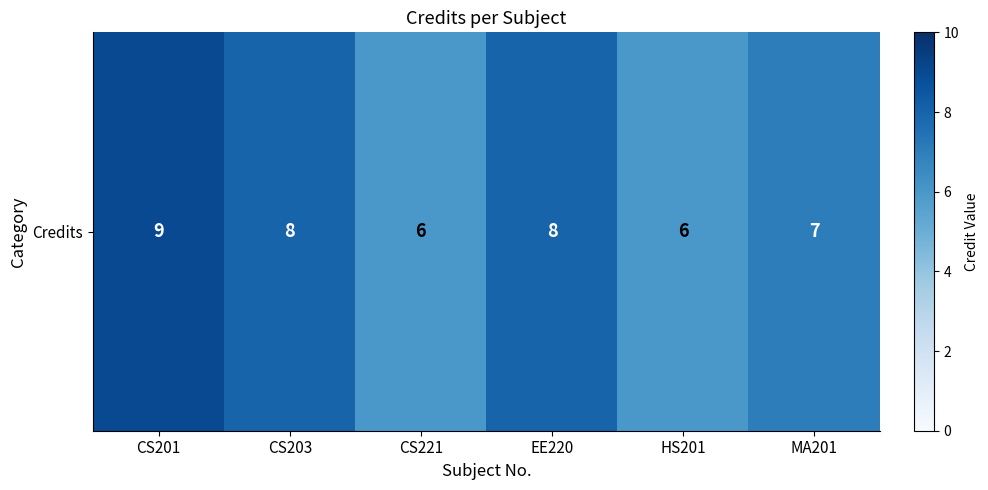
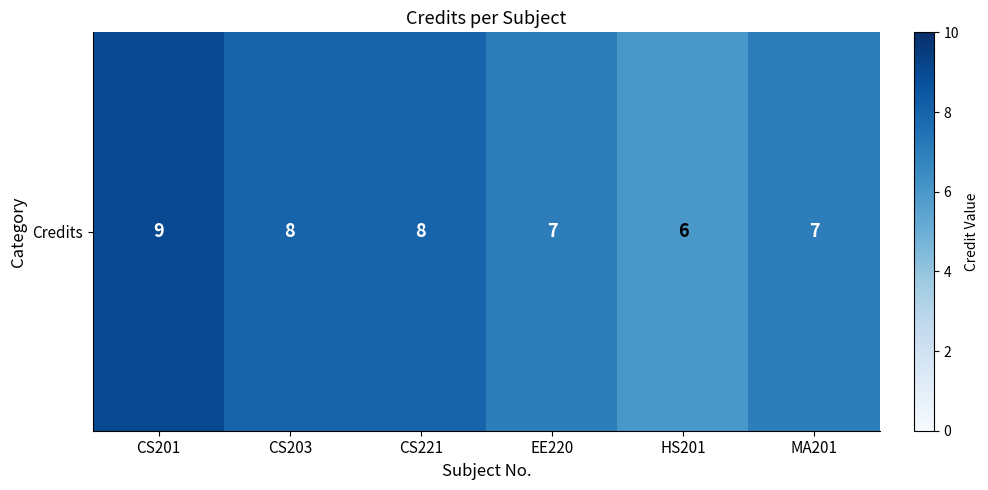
Credits, CS221: 6 -> 8
Credits, EE220: 8 -> 7
